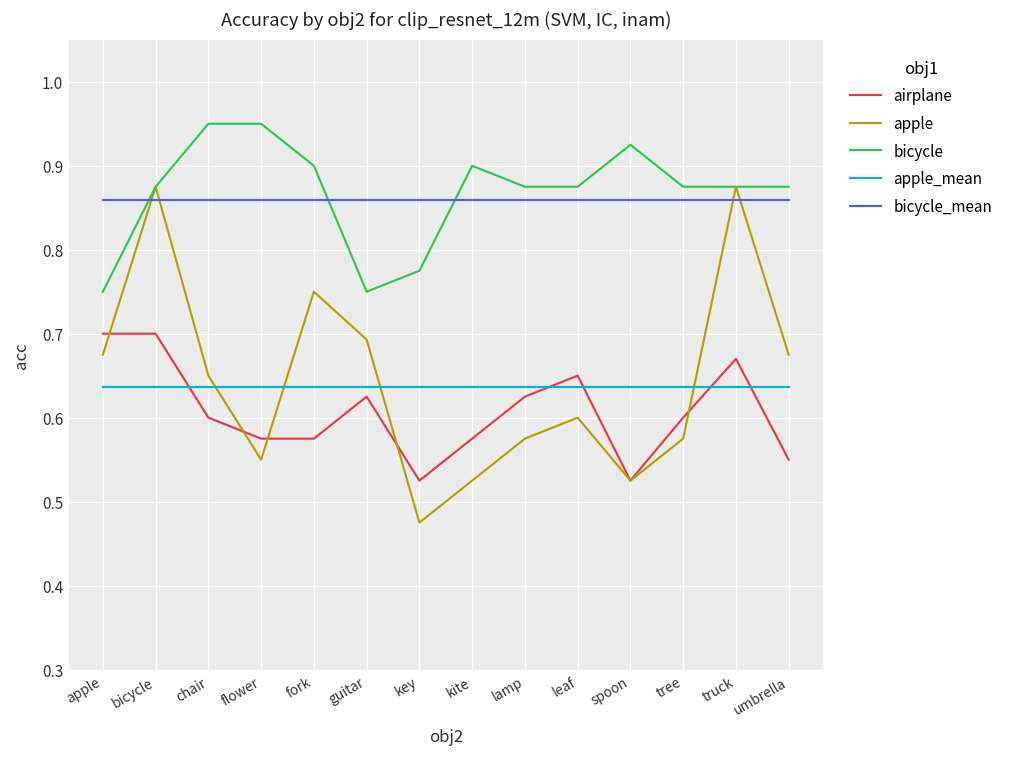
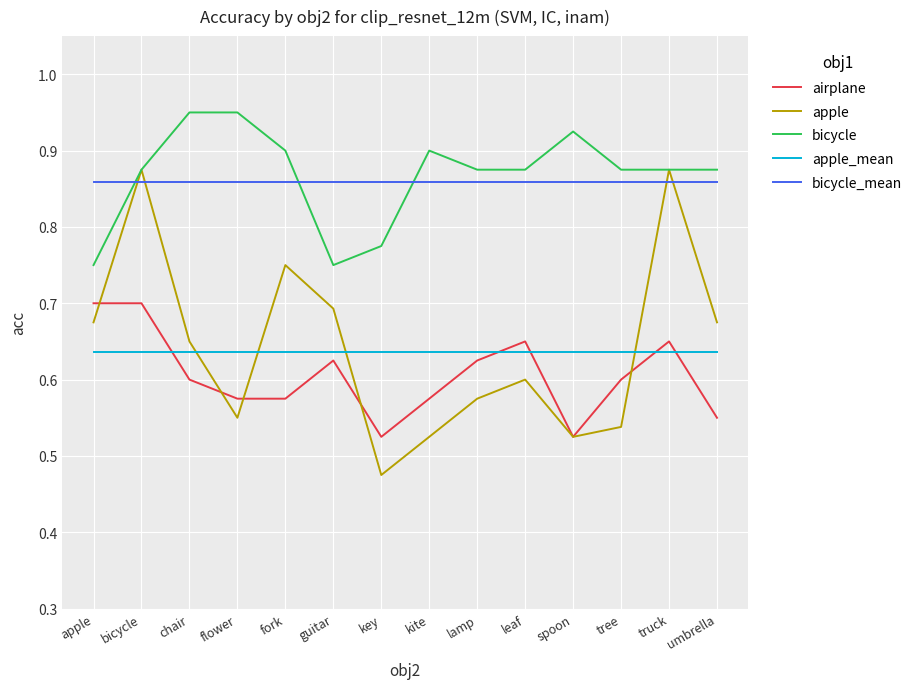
apple, tree: 0.58 -> 0.54
airplane, truck: 0.67 -> 0.65
